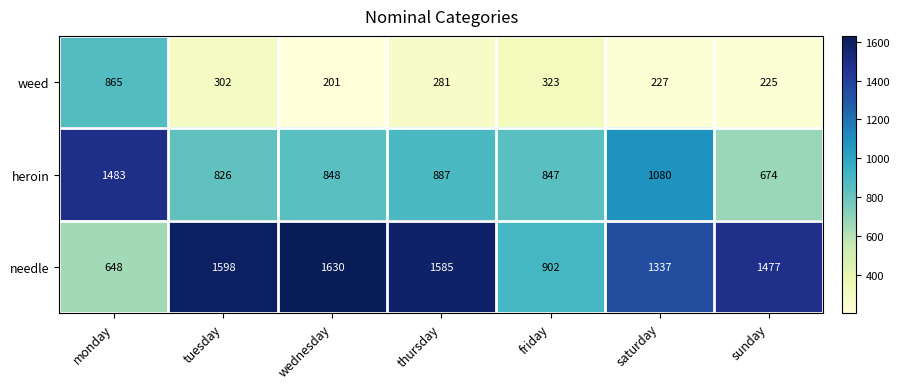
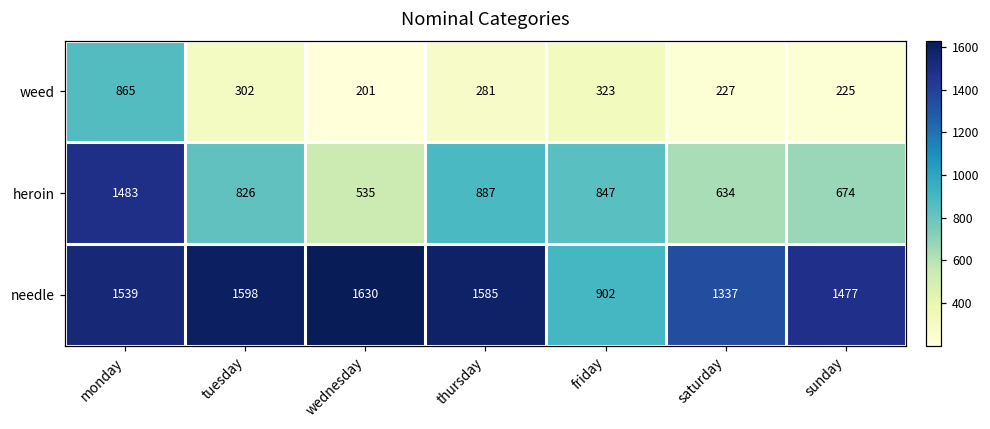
heroin, wednesday: 848 -> 535
heroin, saturday: 1080 -> 634
needle, monday: 648 -> 1539
